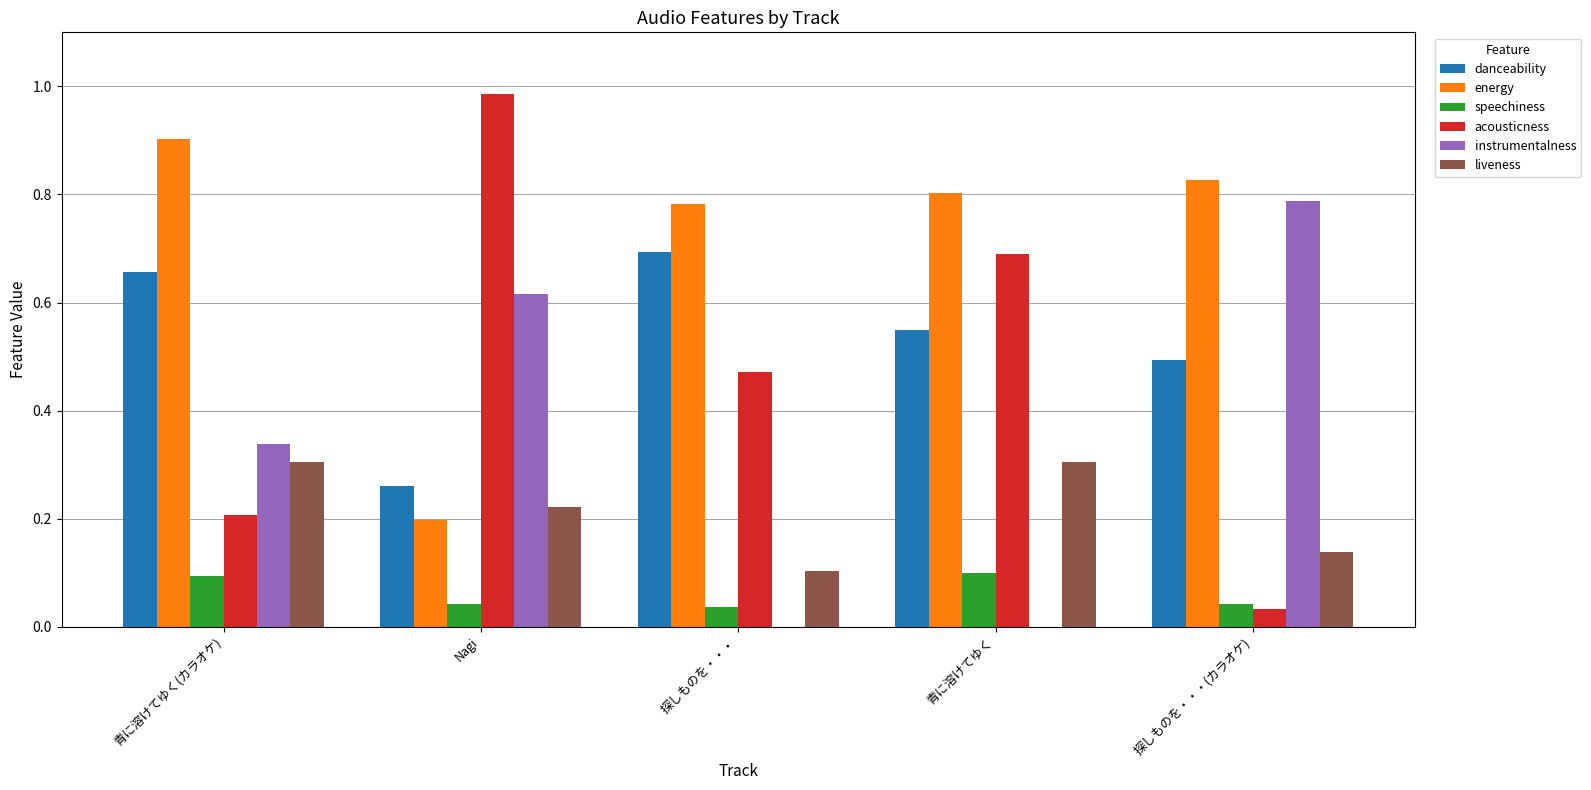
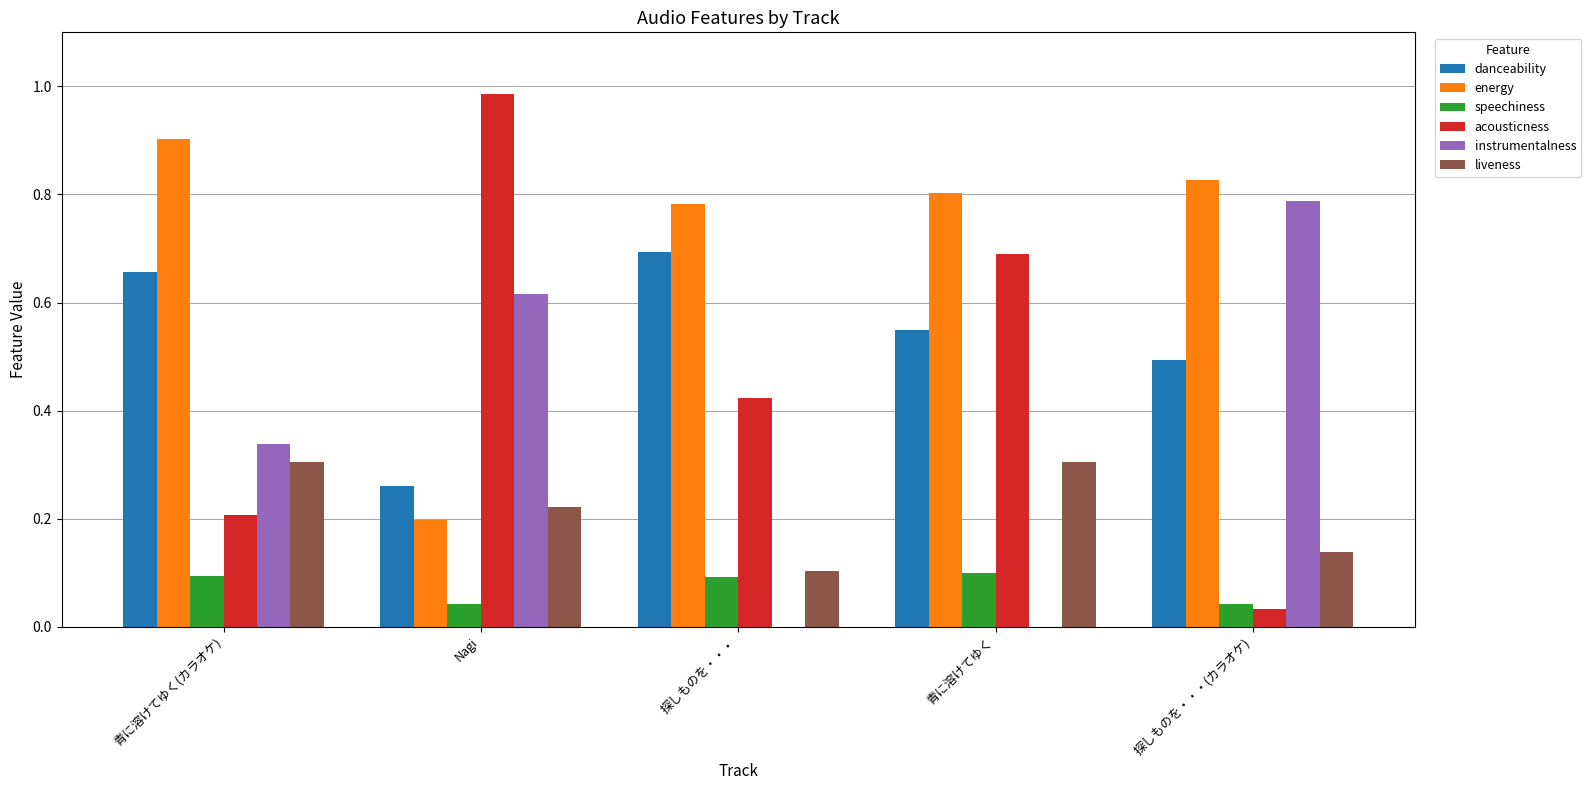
speechiness, 探しものを・・・: 0.04 -> 0.09
acousticness, 探しものを・・・: 0.47 -> 0.42
